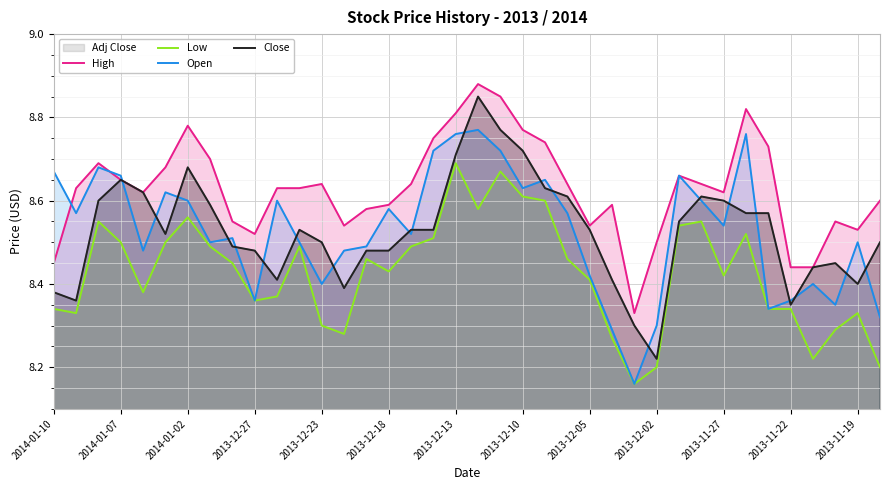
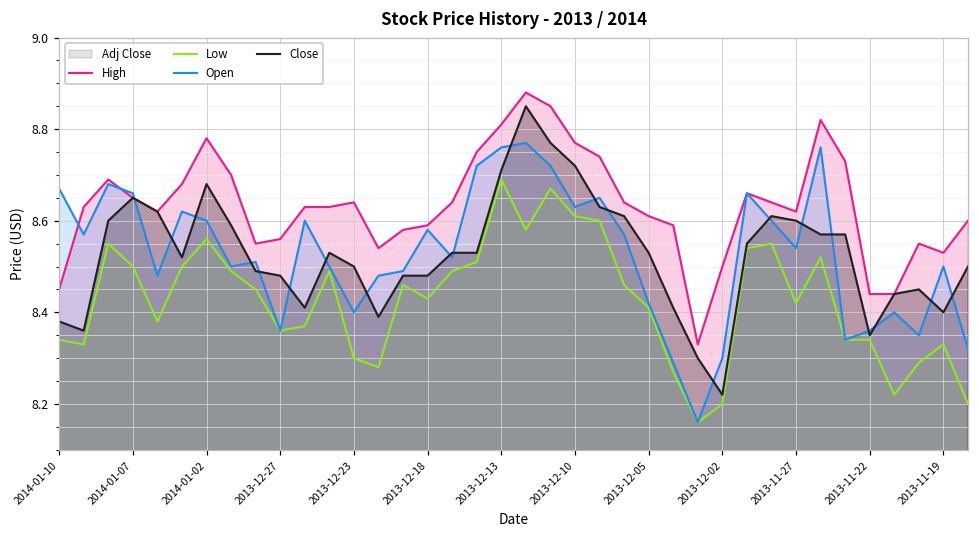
High, 2013-12-27: 8.52 -> 8.56
High, 2013-12-05: 8.54 -> 8.61
